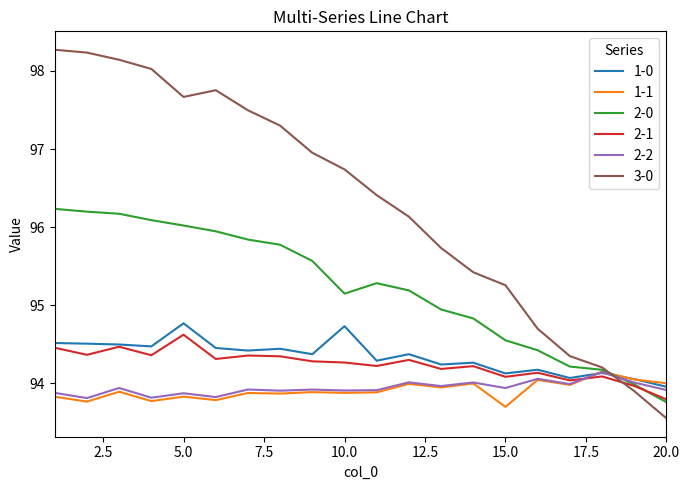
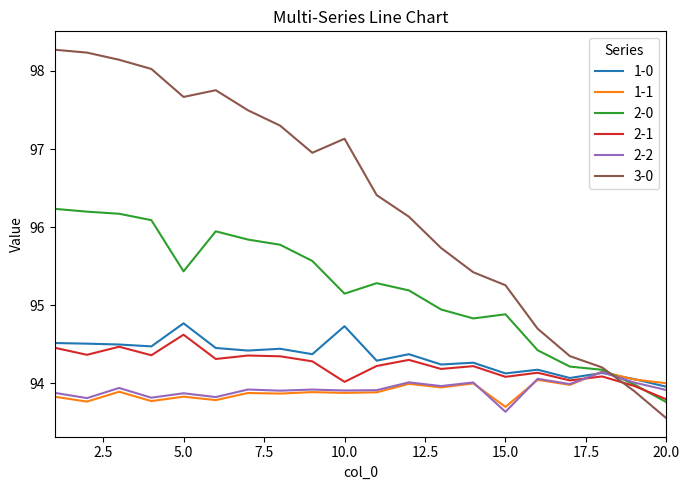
2-0, 5.0: 96.0 -> 95.4
2-1, 10.0: 94.3 -> 94.0
3-0, 10.0: 96.7 -> 97.1
2-0, 15.0: 94.6 -> 94.9
2-2, 15.0: 93.9 -> 93.6
